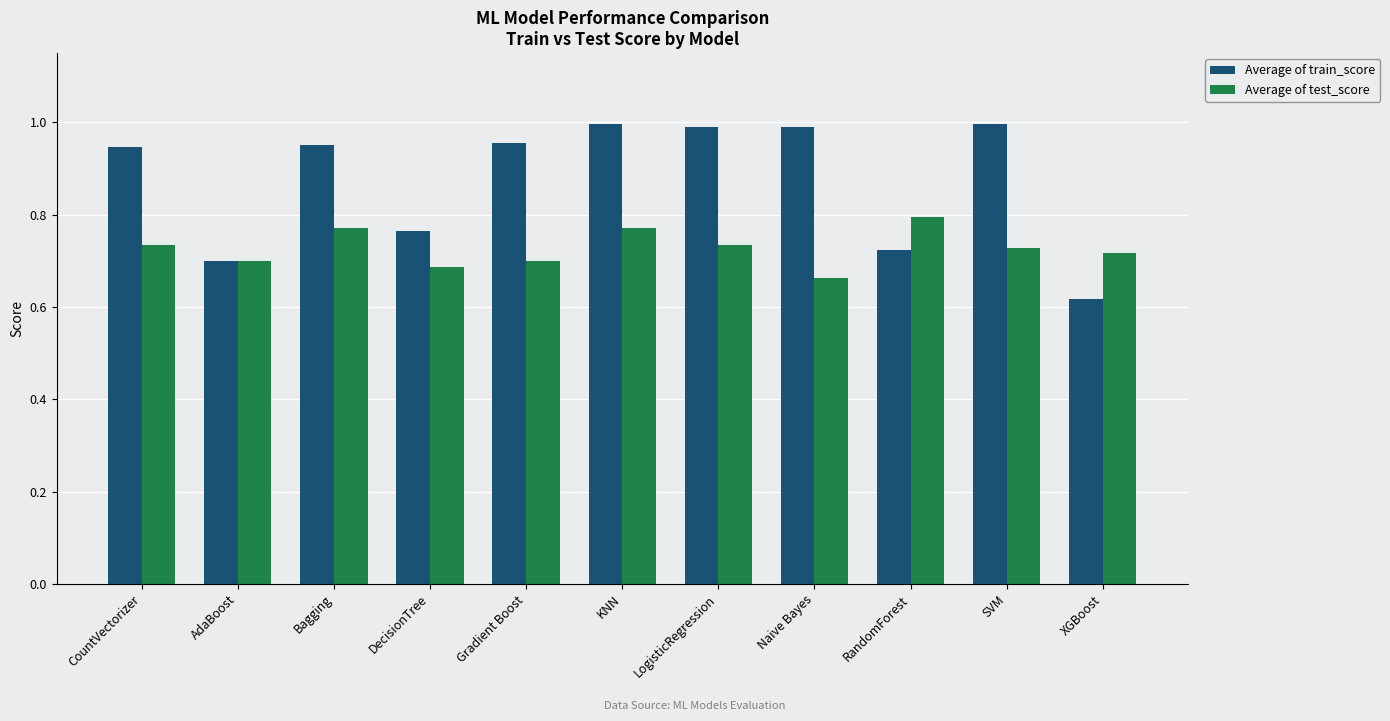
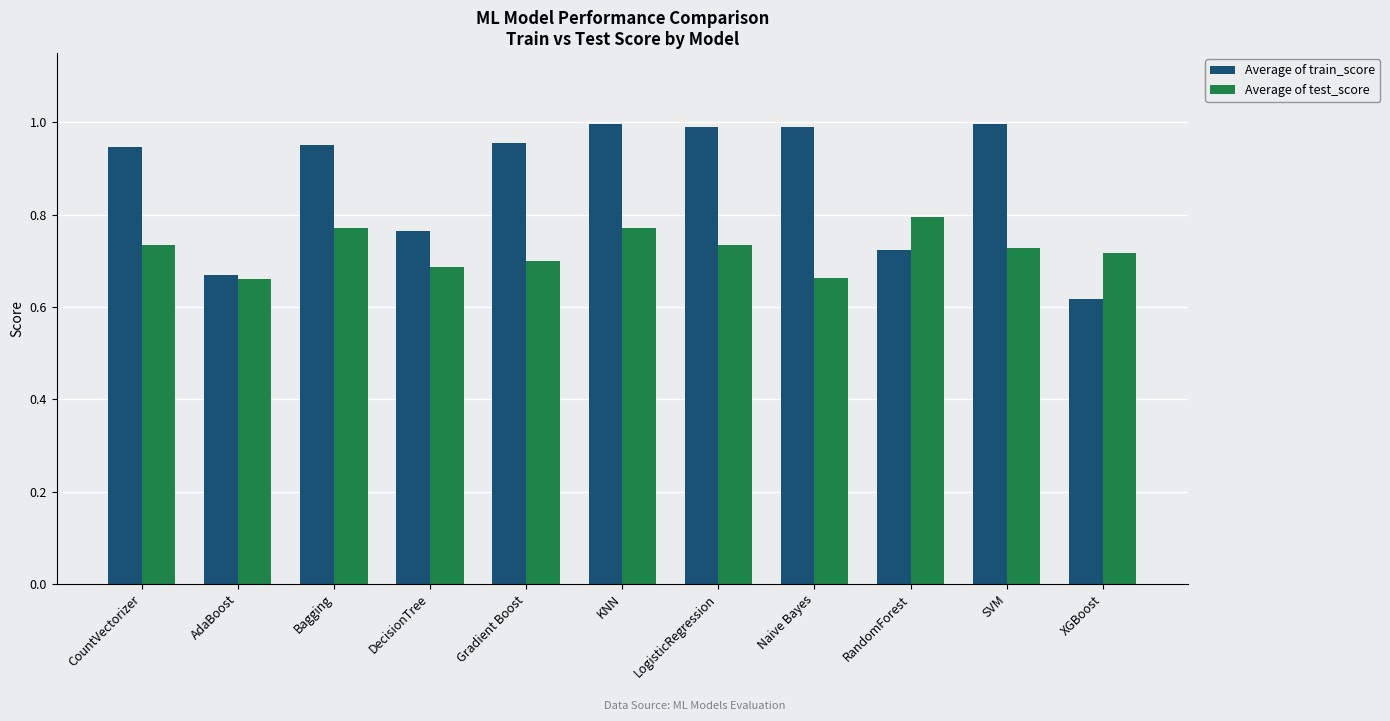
Average of train_score, AdaBoost: 0.70 -> 0.67
Average of test_score, AdaBoost: 0.70 -> 0.66
